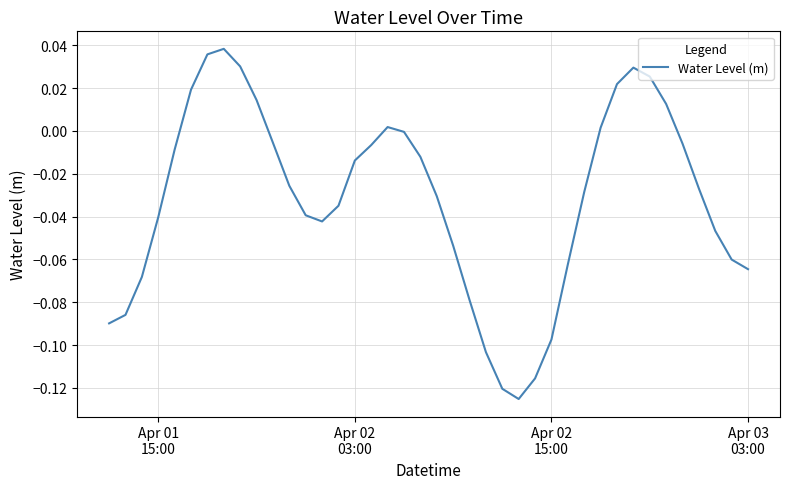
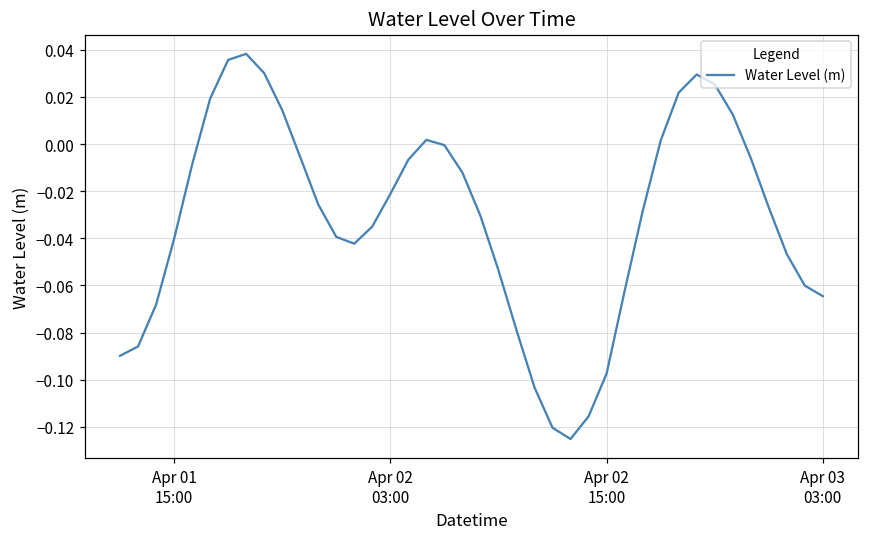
Apr 02 03:00: -0.014 -> -0.021
